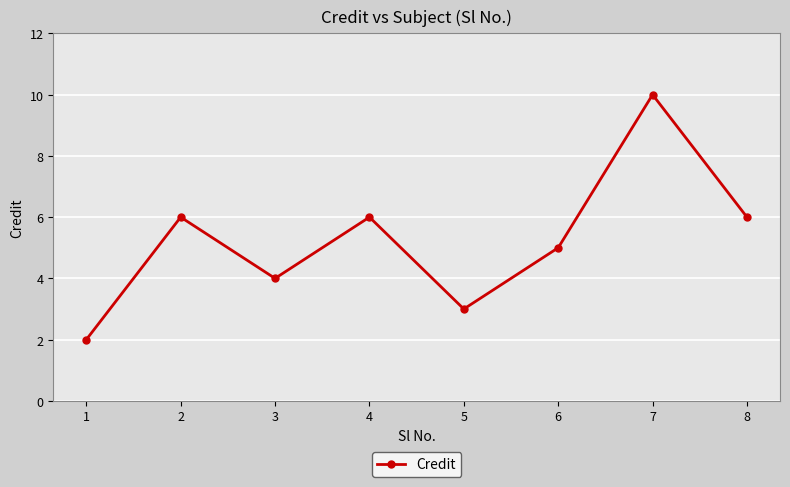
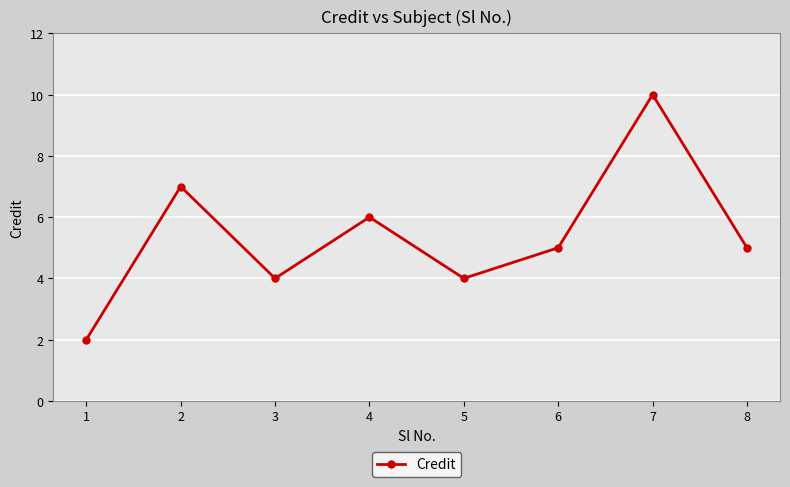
2: 6 -> 7
5: 3 -> 4
8: 6 -> 5
